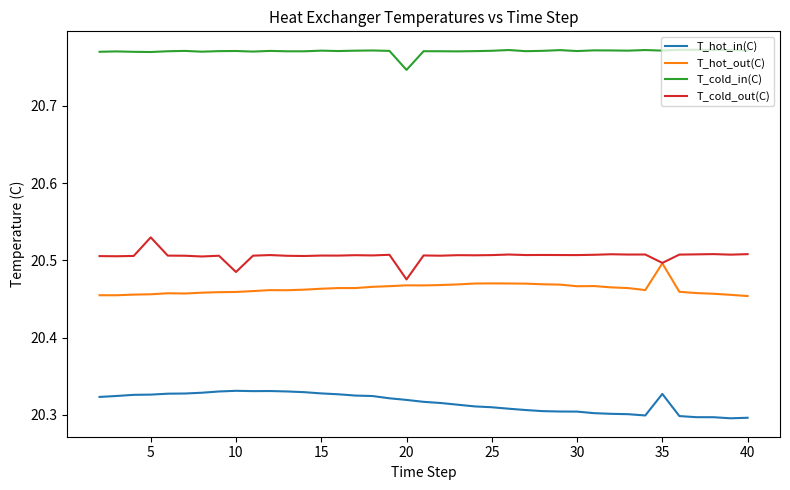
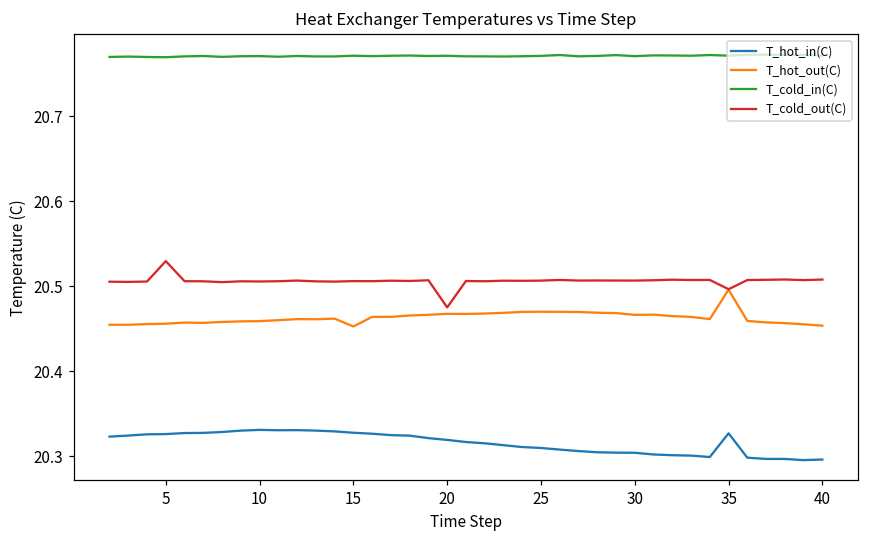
T_cold_out(C), 10: 20.48 -> 20.51
T_hot_out(C), 15: 20.46 -> 20.45
T_cold_in(C), 20: 20.75 -> 20.77
